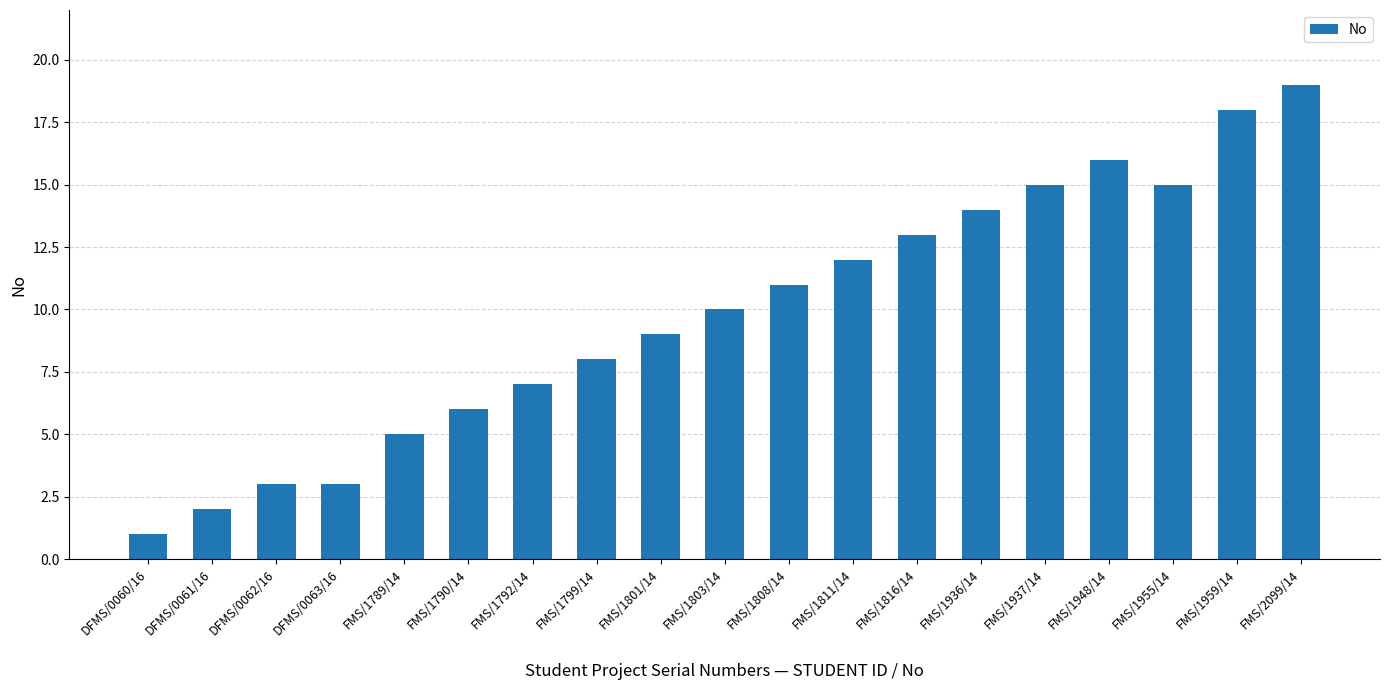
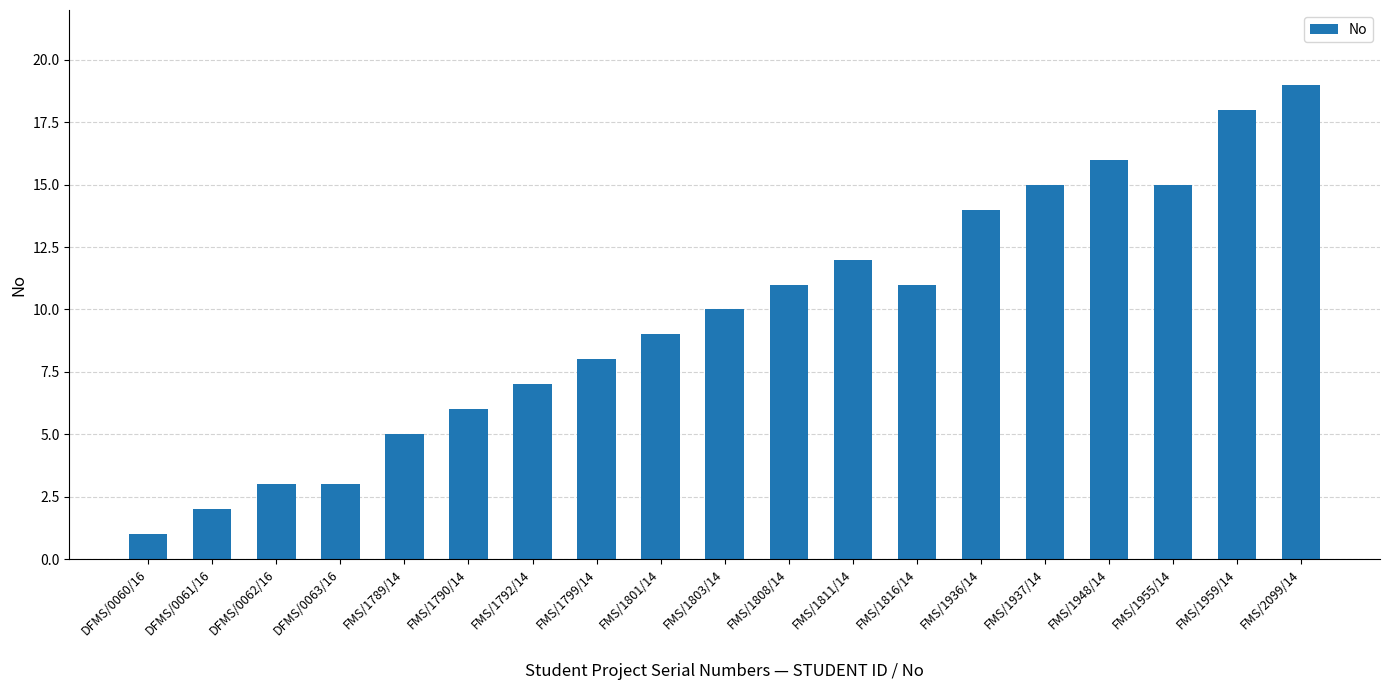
FMS/1816/14: 13 -> 11
